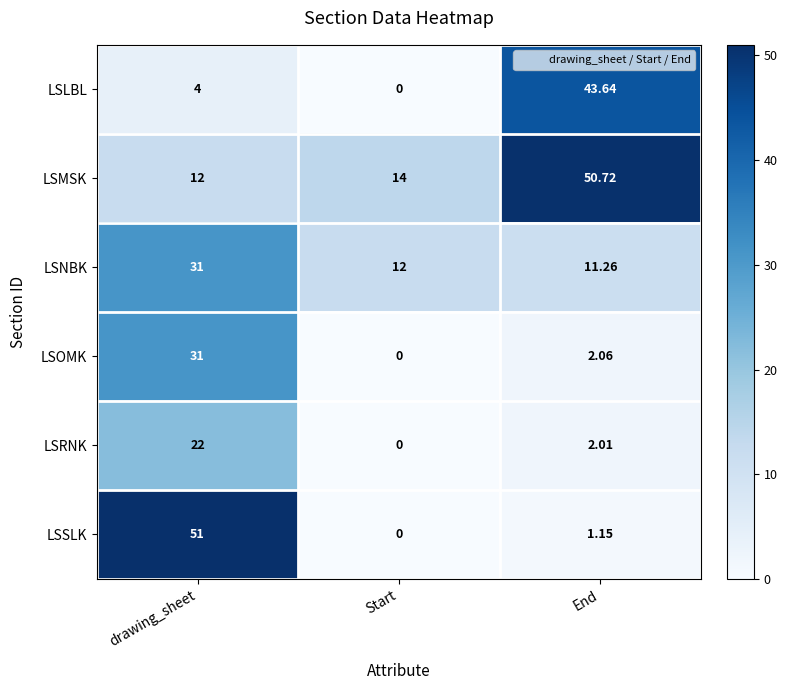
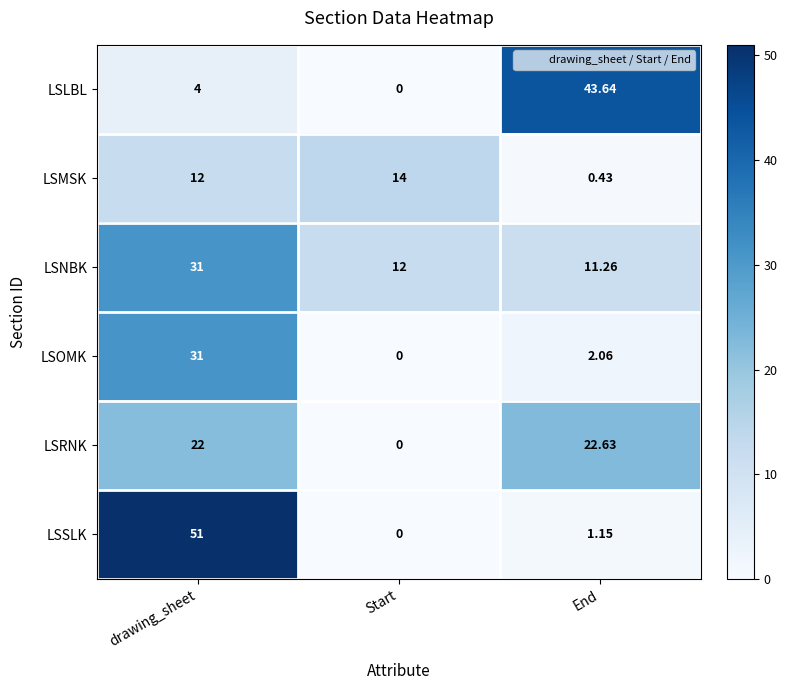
LSMSK, End: 50.72 -> 0.43
LSRNK, End: 2.01 -> 22.63
